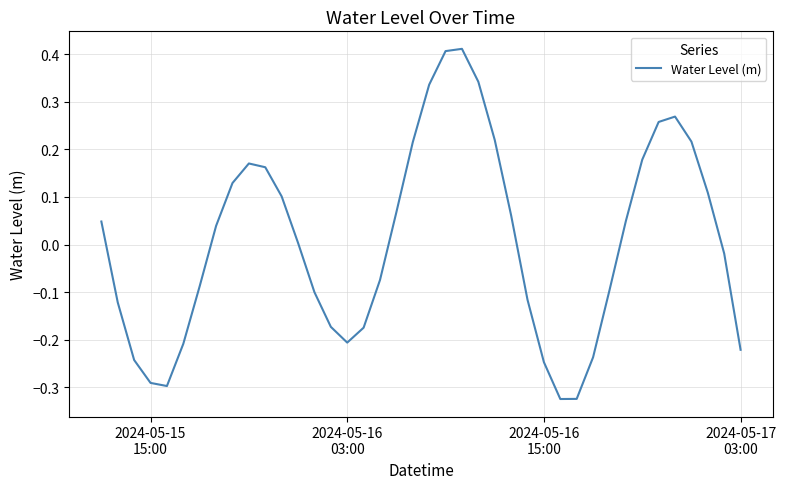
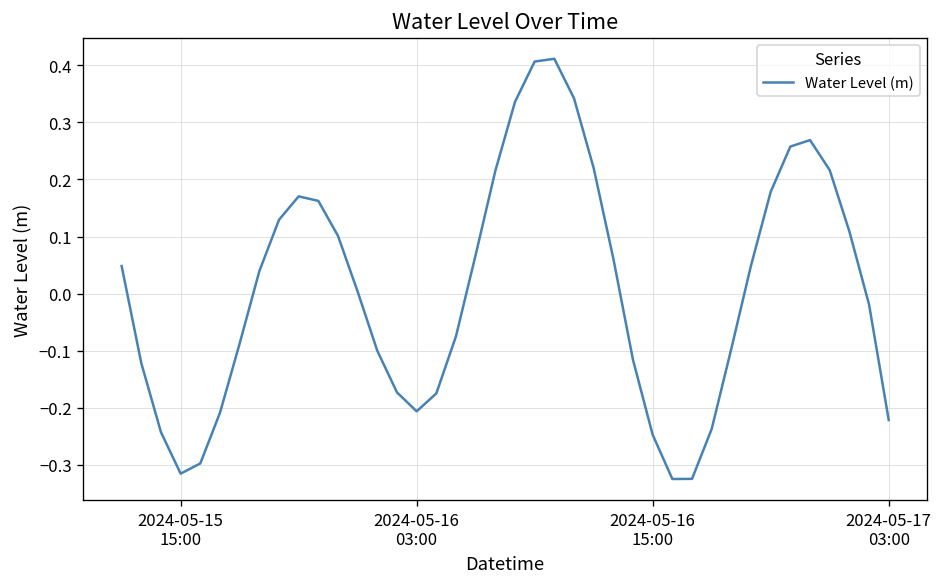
2024-05-15 15:00: -0.29 -> -0.32
